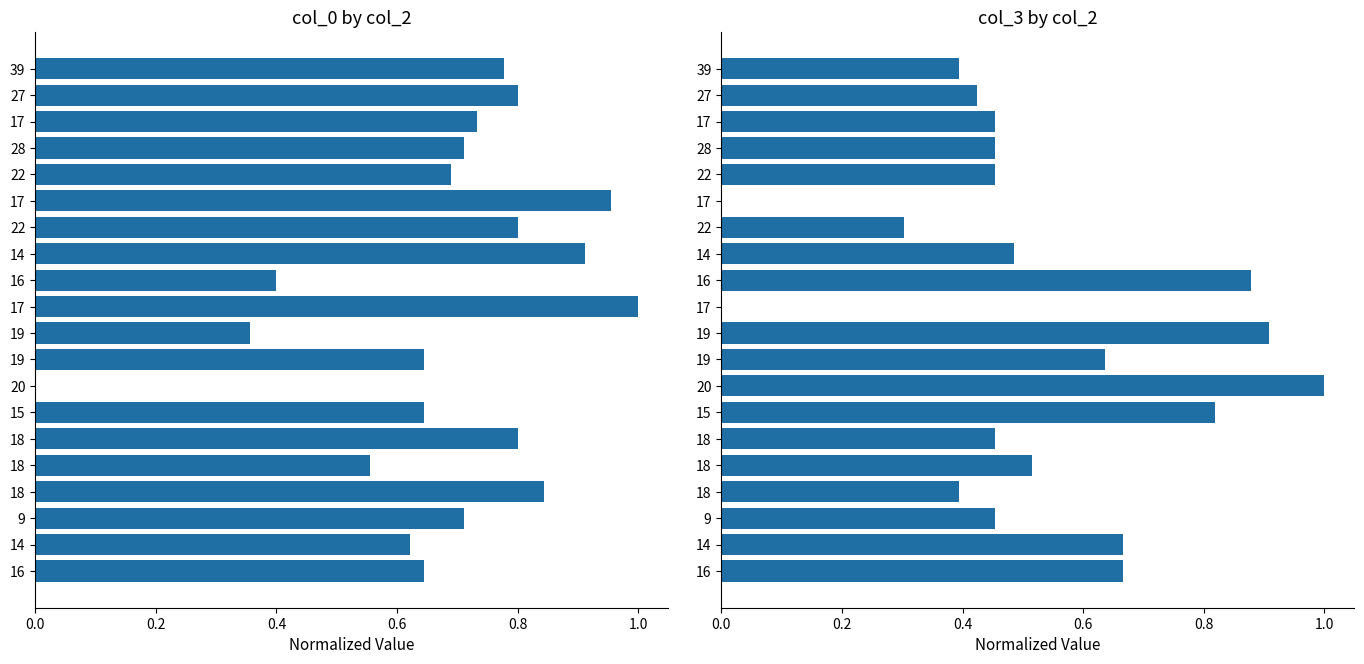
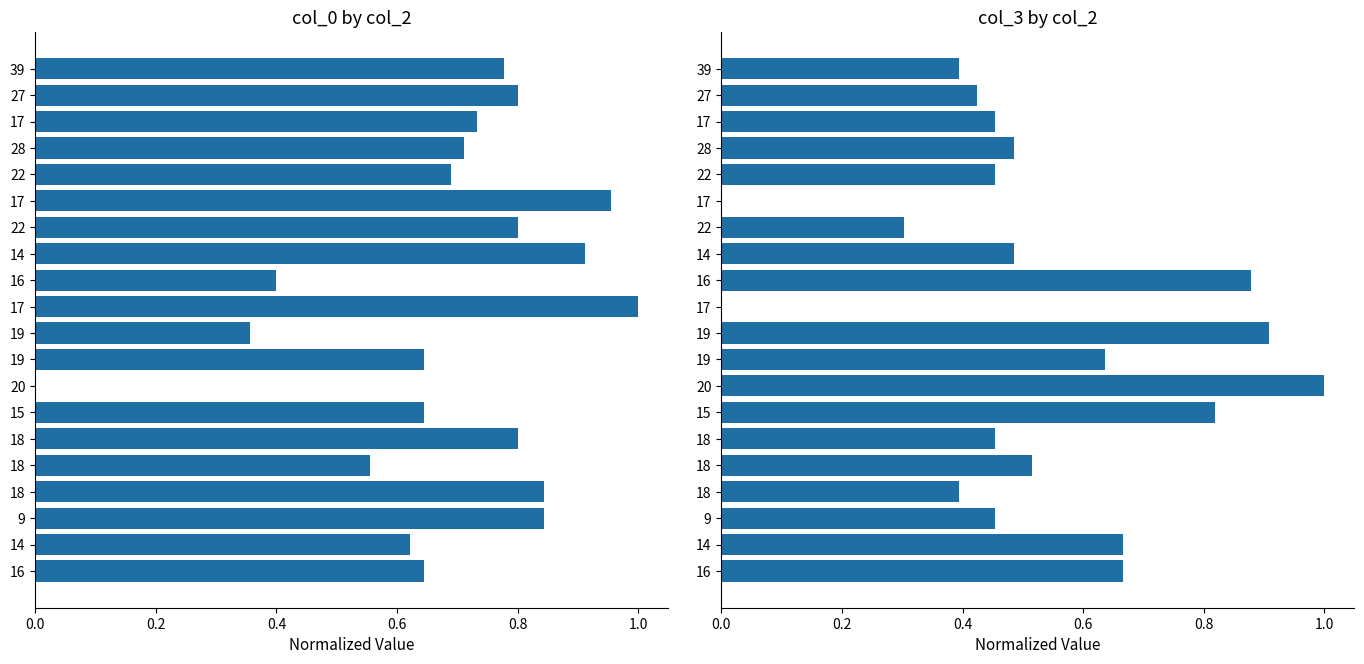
col_0 by col_2, 9: 0.71 -> 0.84
col_3 by col_2, 28: 0.45 -> 0.48
